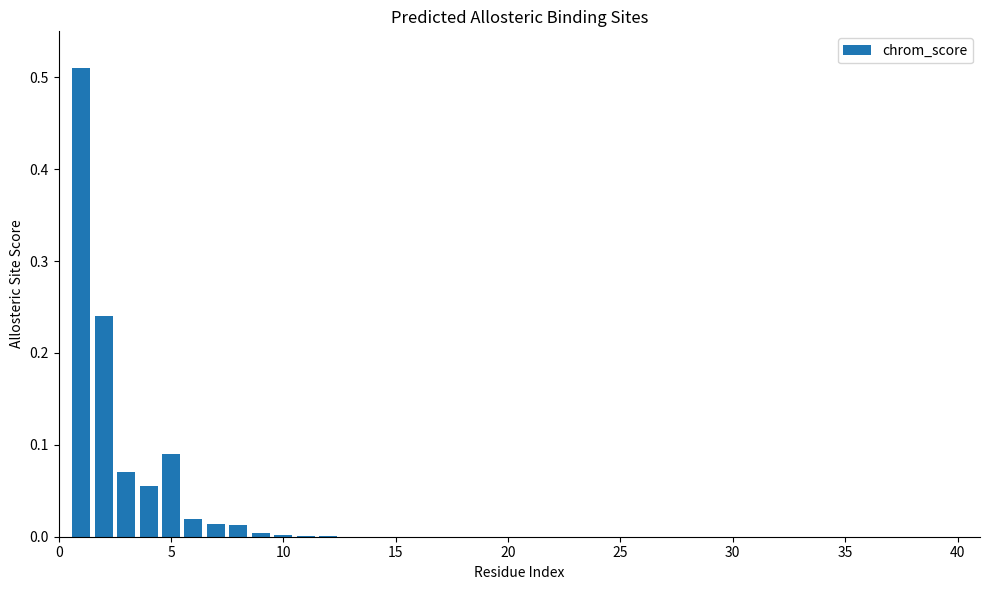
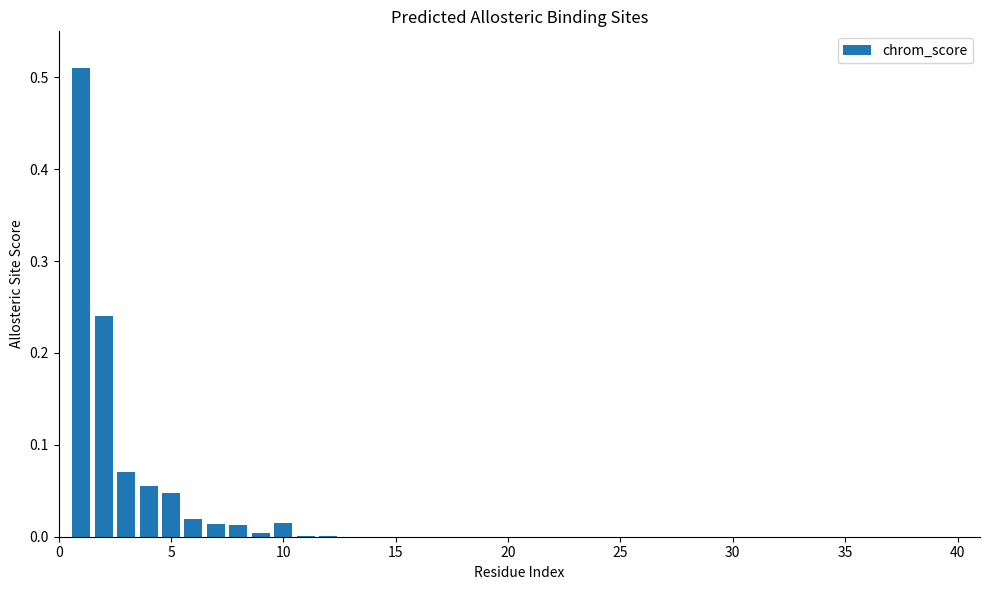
5: 0.09 -> 0.05
10: 0.00 -> 0.01
